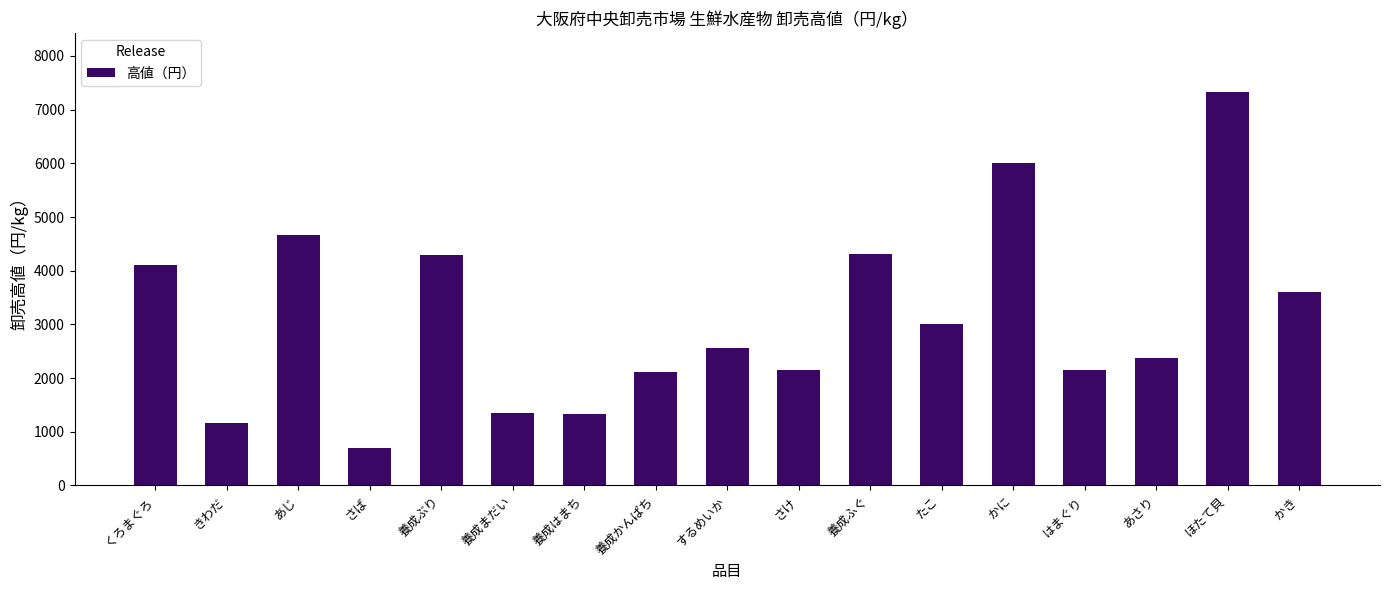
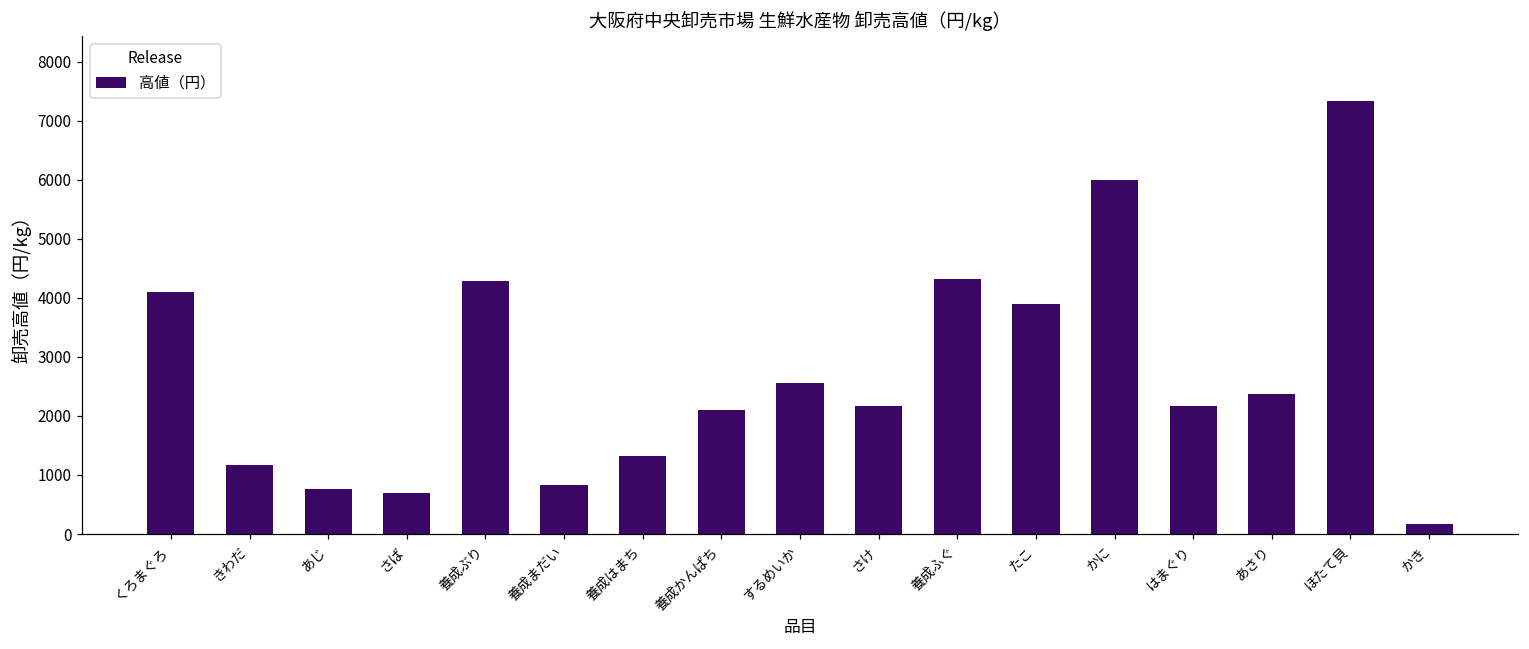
あじ: 4700 -> 800
養成まだい: 1400 -> 800
たこ: 3000 -> 3900
かき: 3600 -> 200
